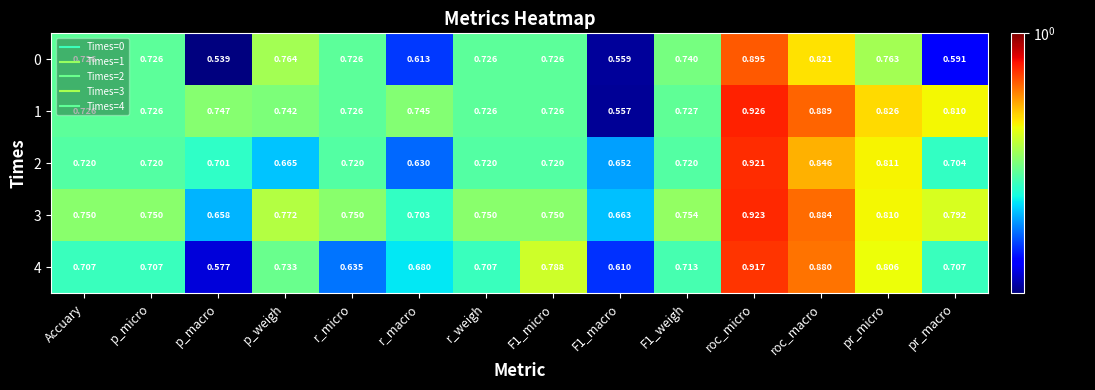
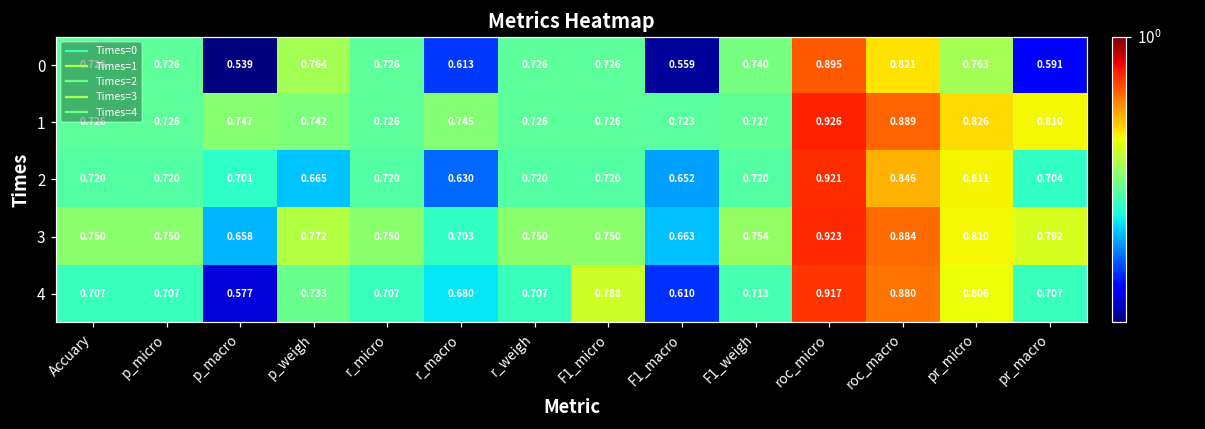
1, F1_macro: 0.557 -> 0.723
4, r_micro: 0.635 -> 0.707
